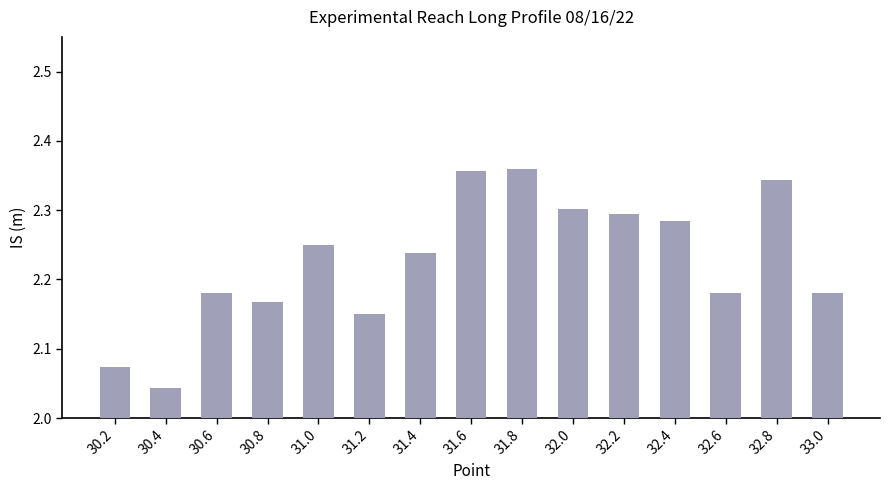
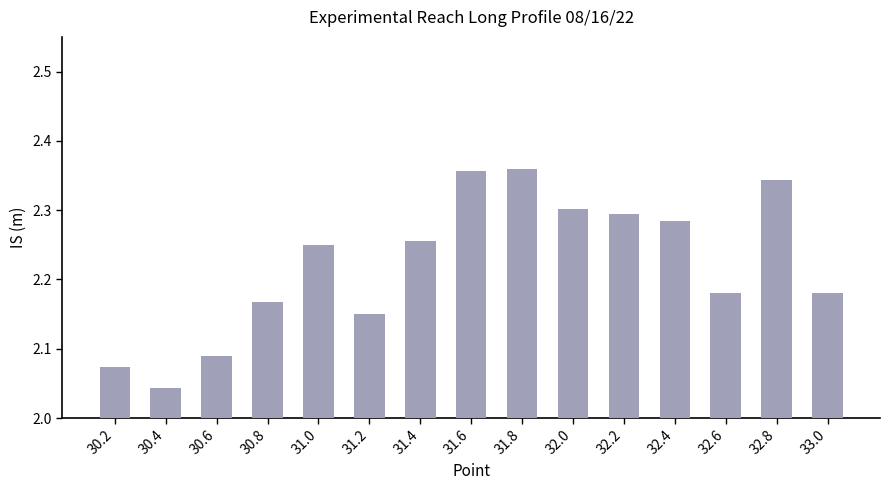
30.6: 2.18 -> 2.09
31.4: 2.24 -> 2.26
